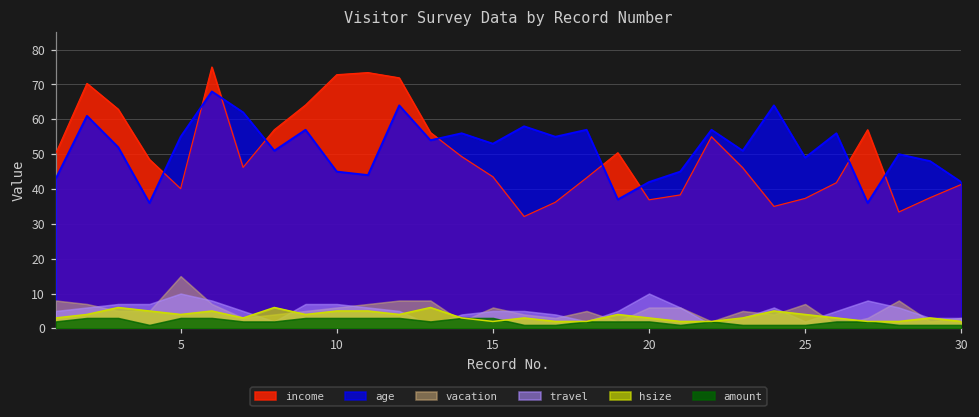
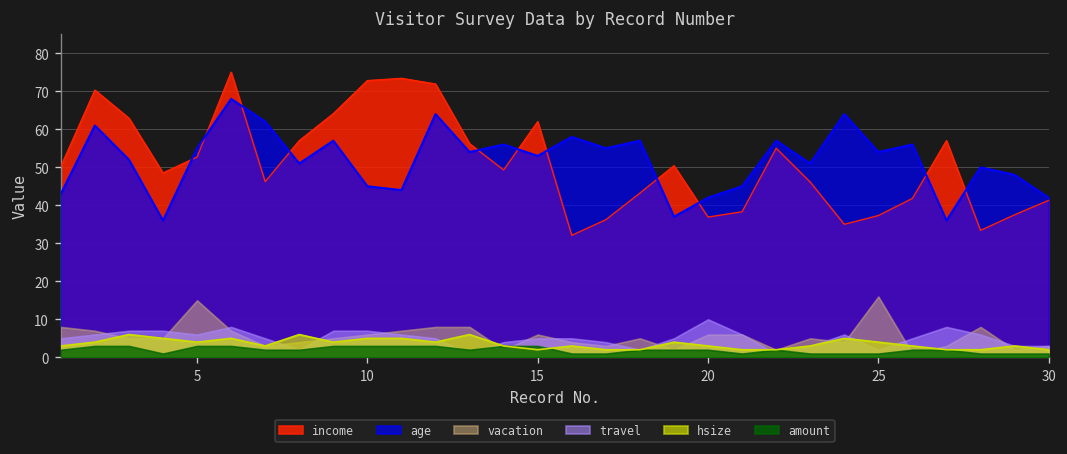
income, 5: 40 -> 53
travel, 5: 10 -> 6
income, 15: 44 -> 62
age, 25: 49 -> 54
vacation, 25: 7 -> 16
